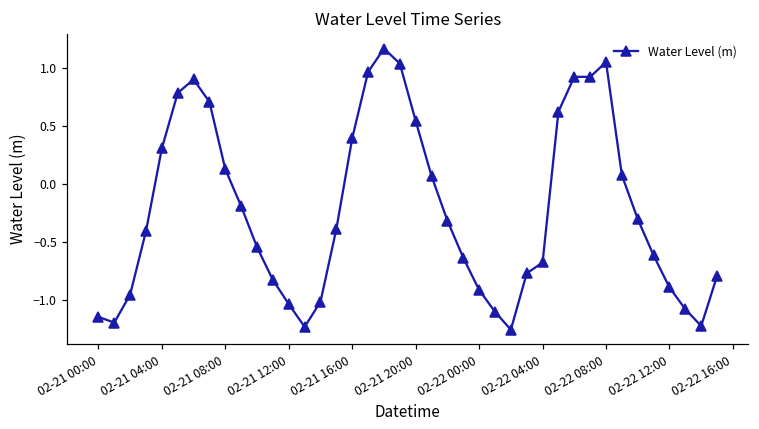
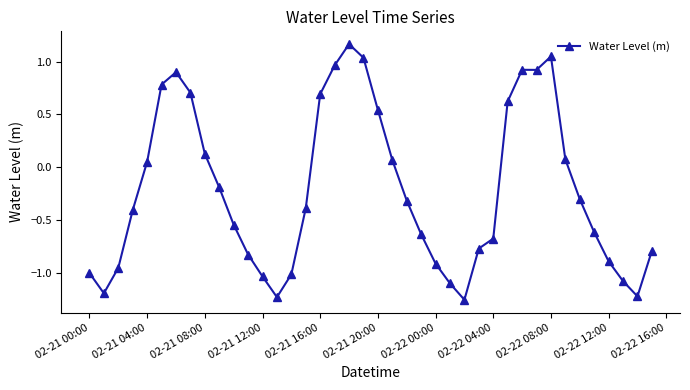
02-21 00:00: -1.15 -> -1.01
02-21 04:00: 0.31 -> 0.05
02-21 16:00: 0.39 -> 0.69
